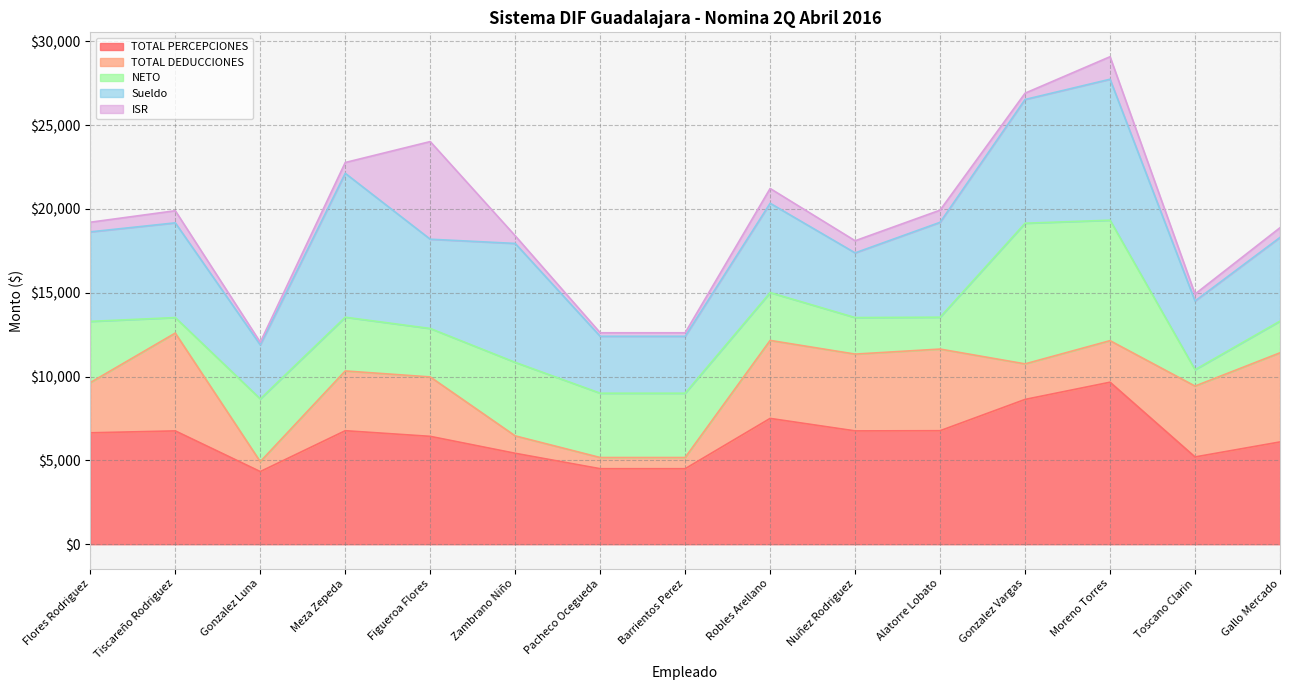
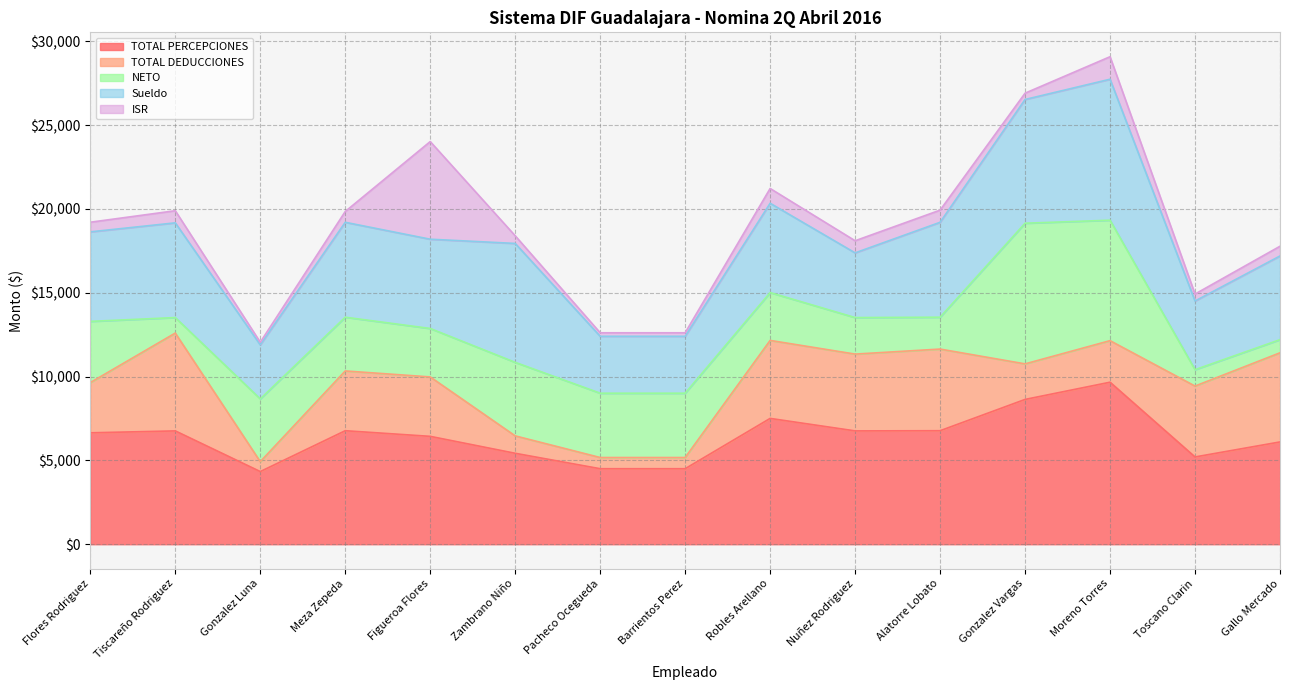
Sueldo, Meza Zepeda: $8,600 -> $5,700
NETO, Gallo Mercado: $1,900 -> $800
